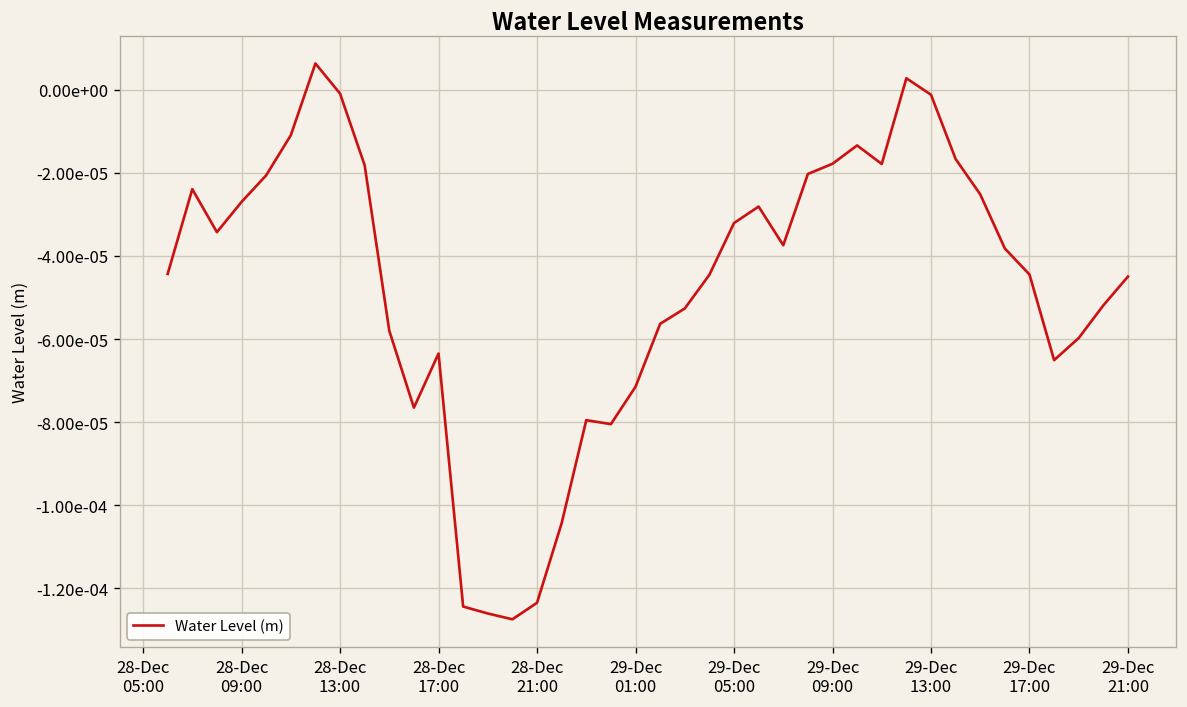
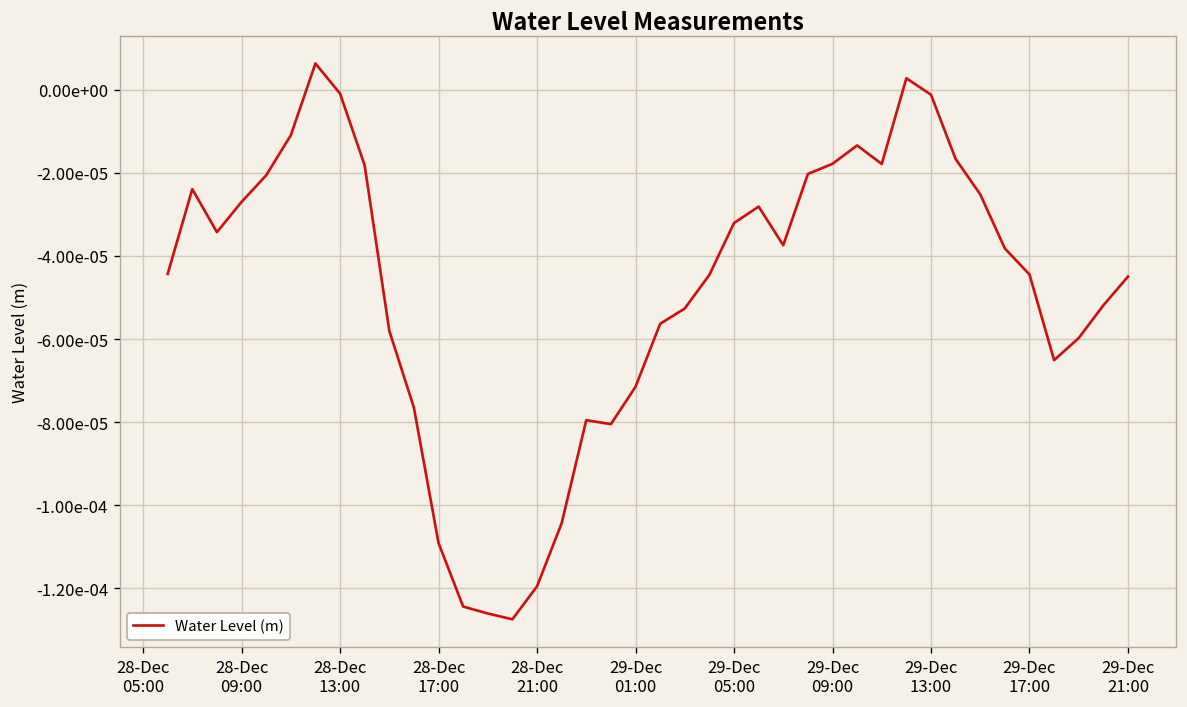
28-Dec 17:00: -0.000064 -> -0.000109
28-Dec 21:00: -0.000123 -> -0.000120
